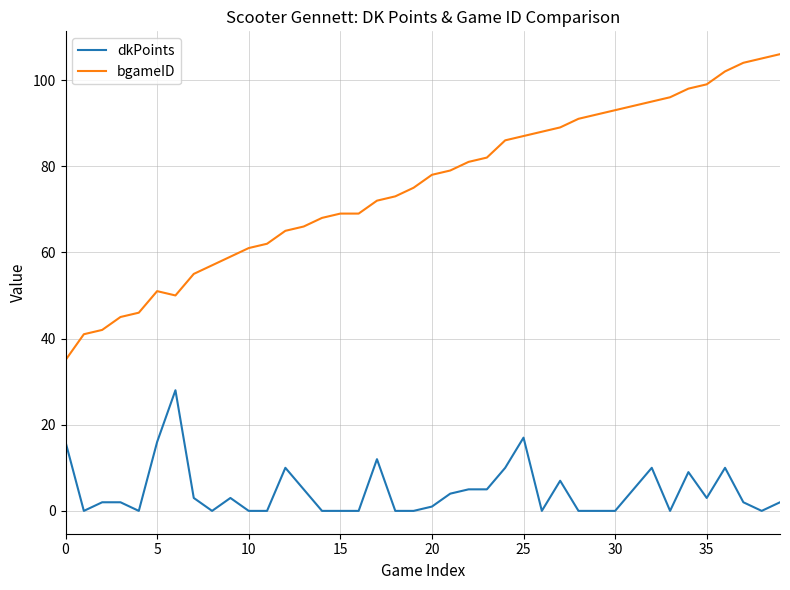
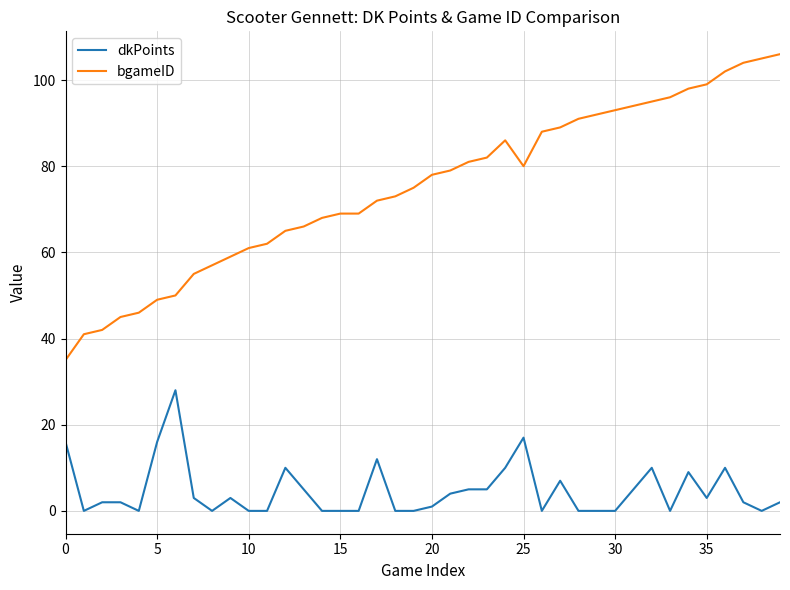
bgameID, 5: 51 -> 49
bgameID, 25: 87 -> 80
